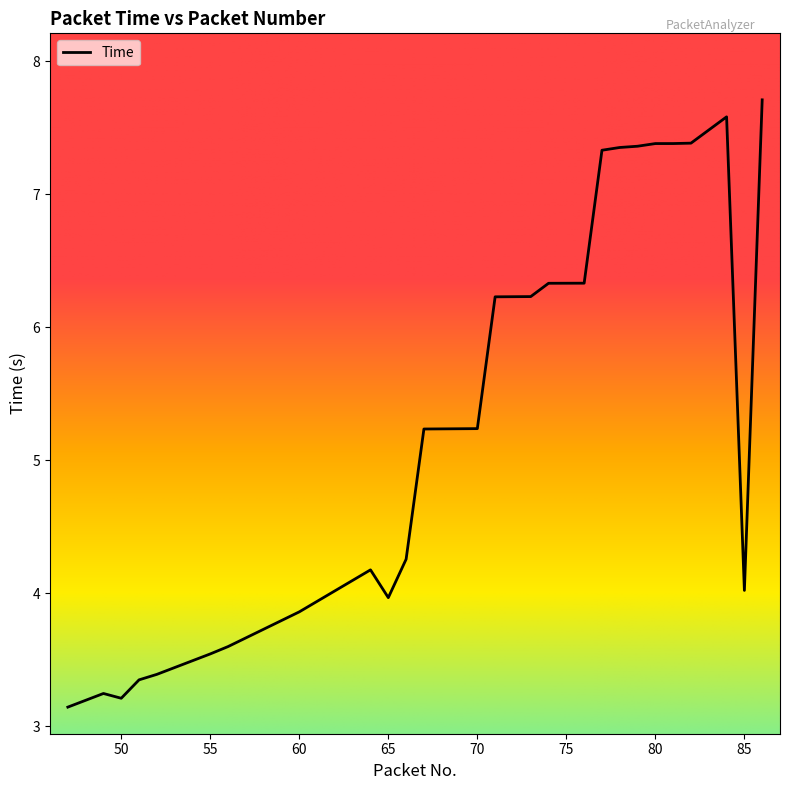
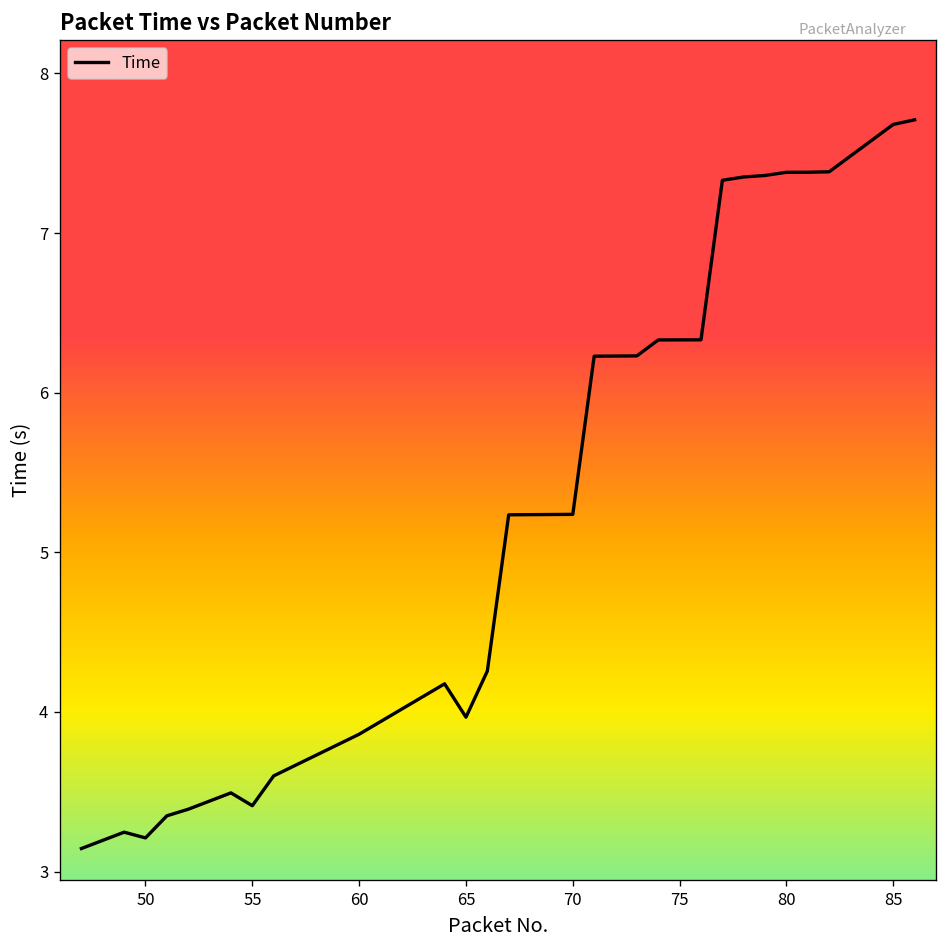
55: 3.54 -> 3.41
85: 4.02 -> 7.68
